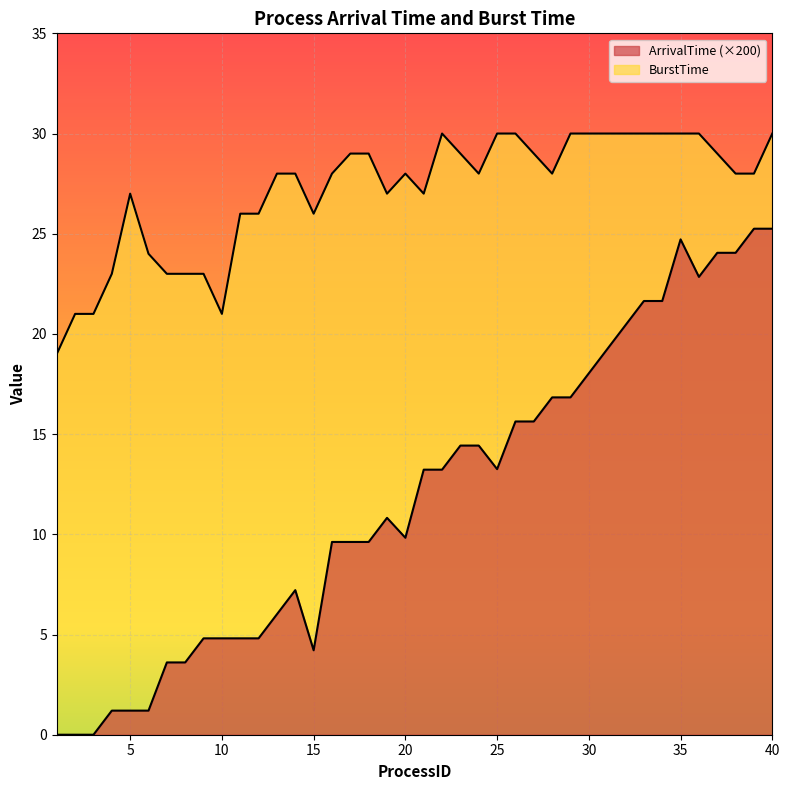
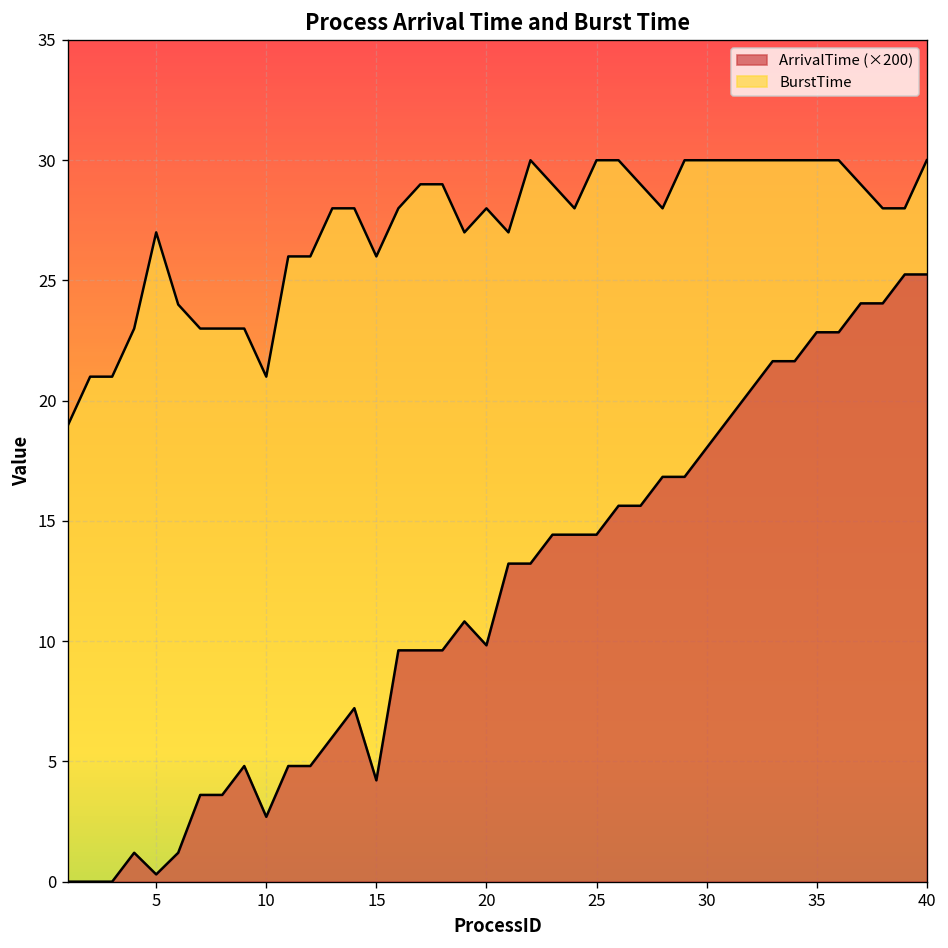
ArrivalTime (×200), 5: 1.2 -> 0.3
ArrivalTime (×200), 10: 4.8 -> 2.7
ArrivalTime (×200), 25: 13.3 -> 14.4
ArrivalTime (×200), 35: 24.7 -> 22.8
